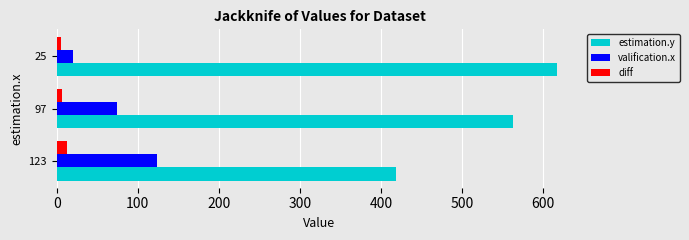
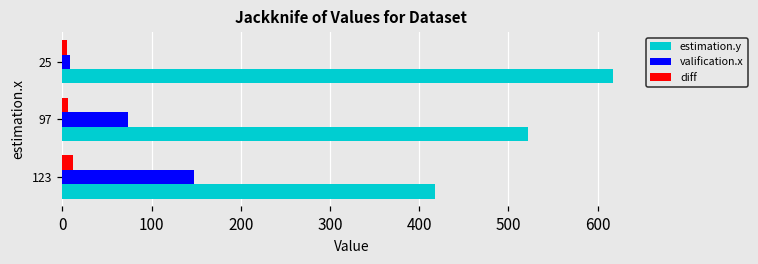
valification.x, 25: 20 -> 10
estimation.y, 97: 560 -> 520
valification.x, 123: 120 -> 150
